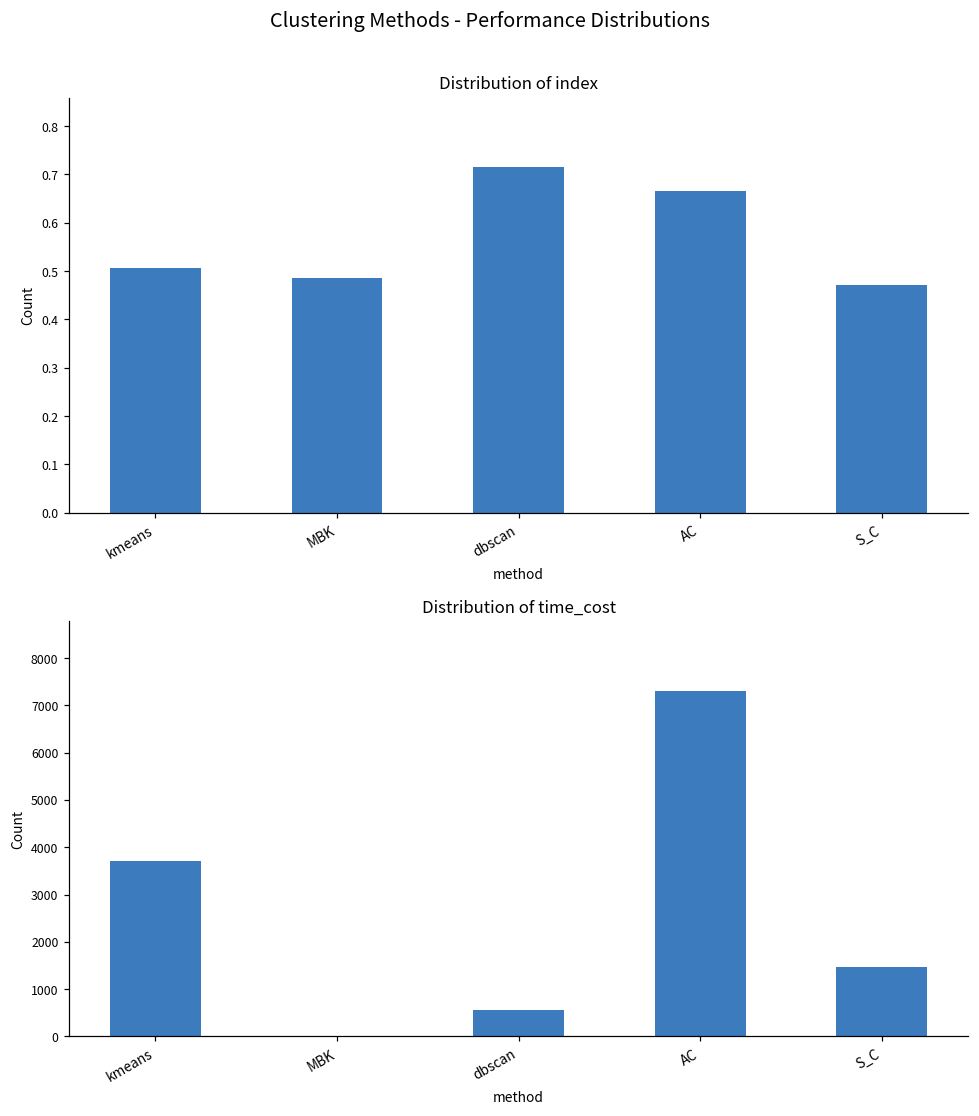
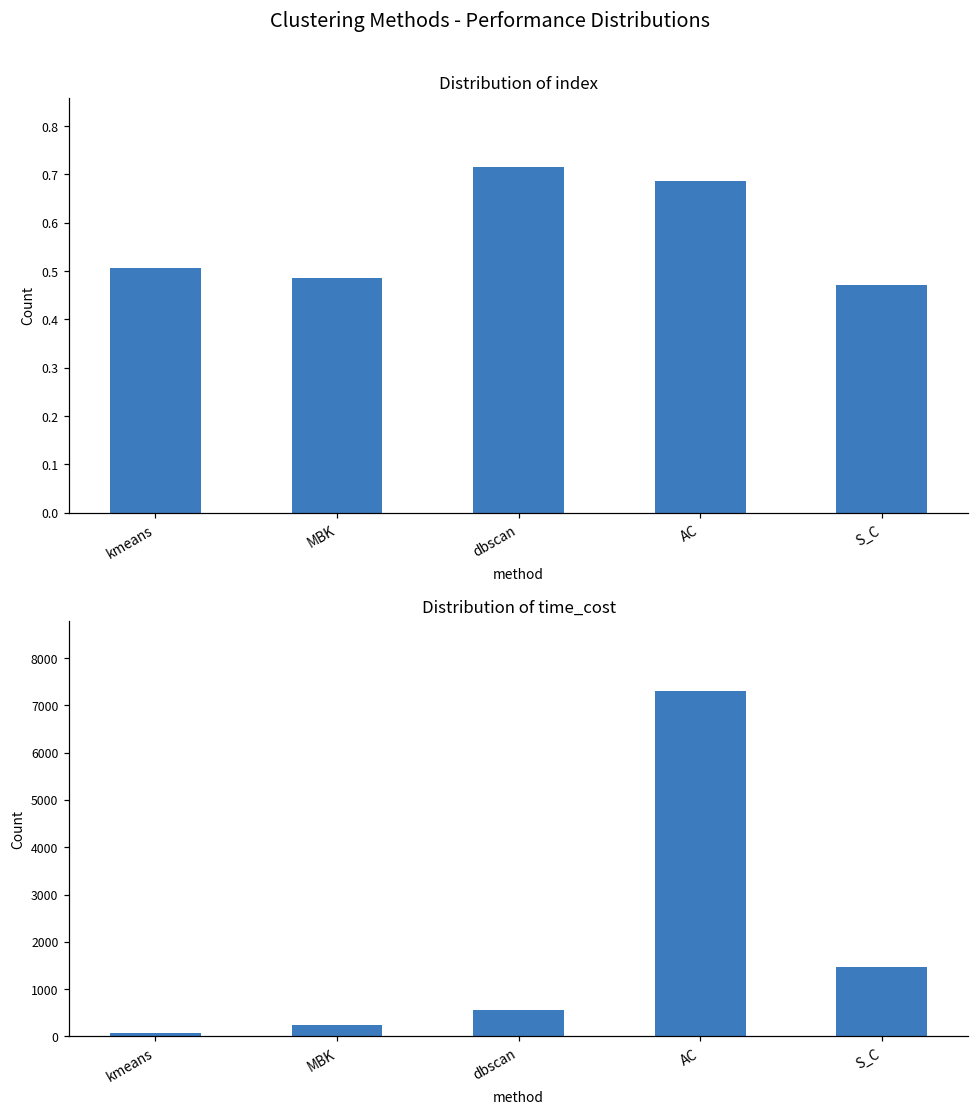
Distribution of index, AC: 0.67 -> 0.69
Distribution of time_cost, kmeans: 3700 -> 100
Distribution of time_cost, MBK: 0 -> 200
